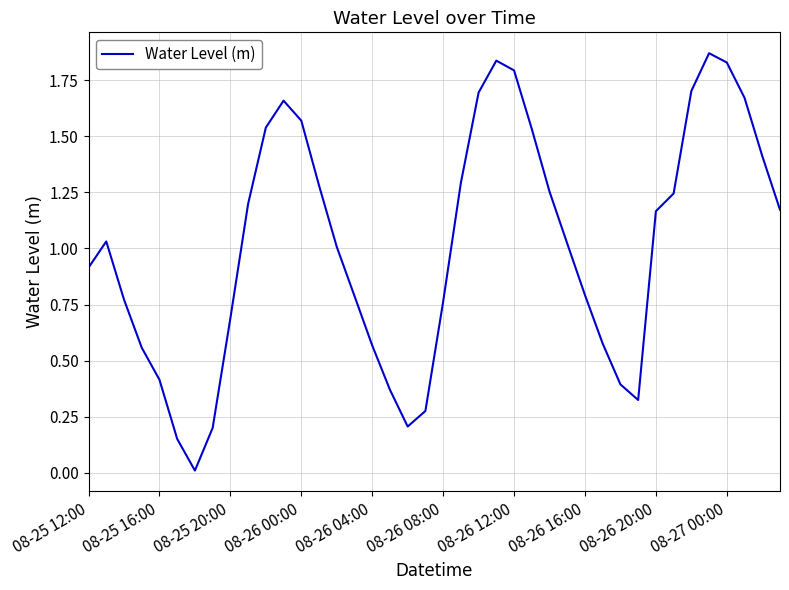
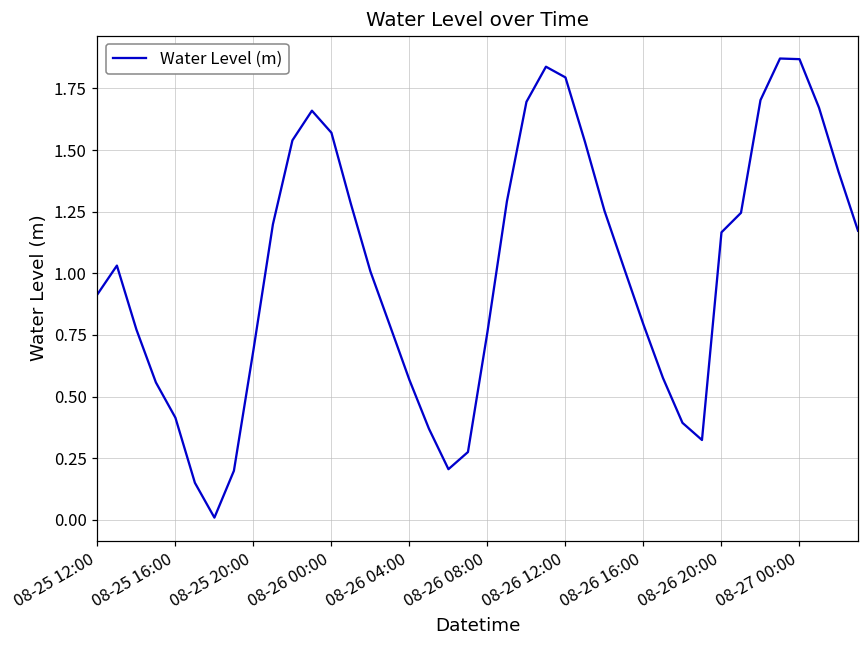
08-27 00:00: 1.83 -> 1.87
